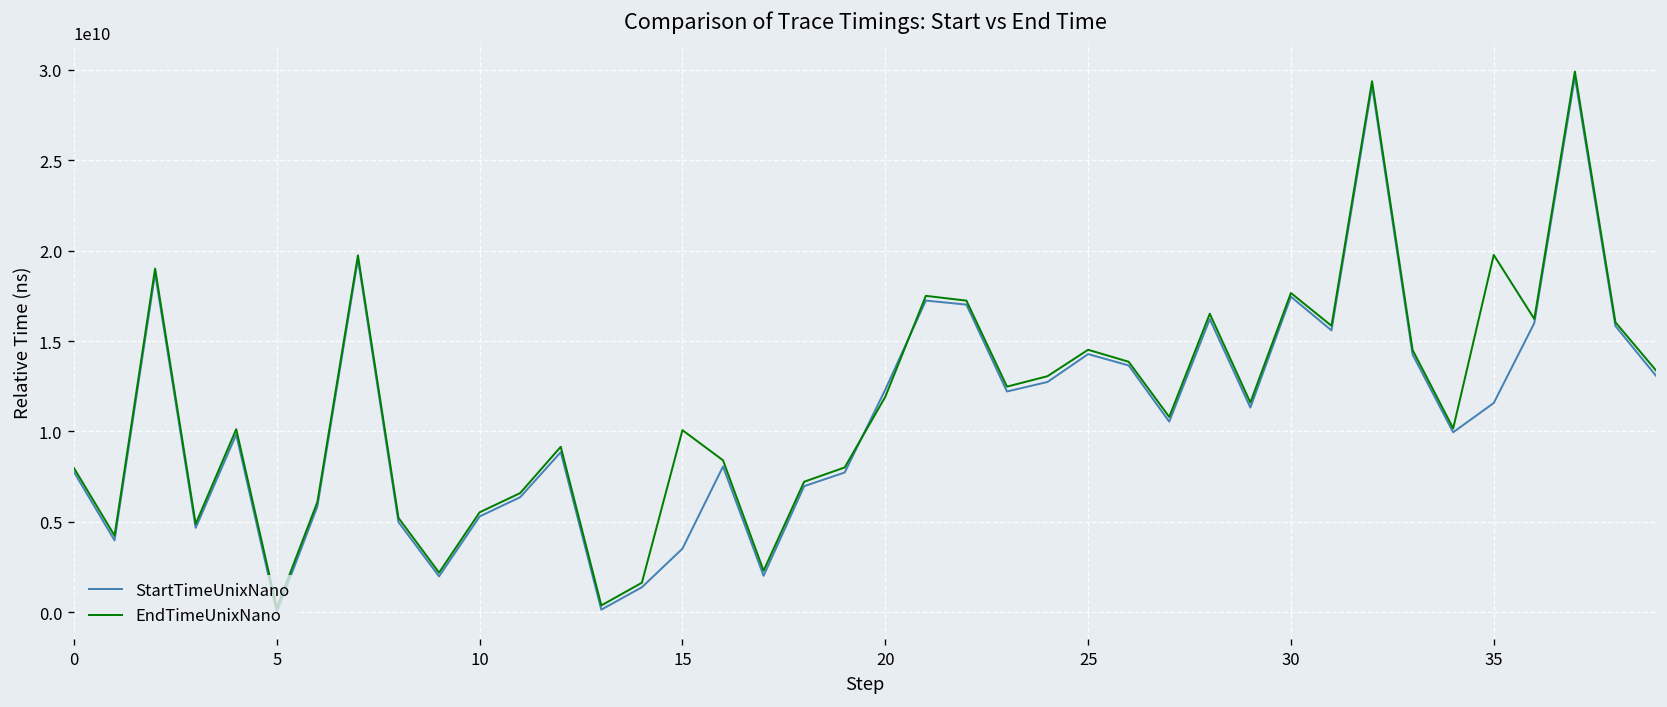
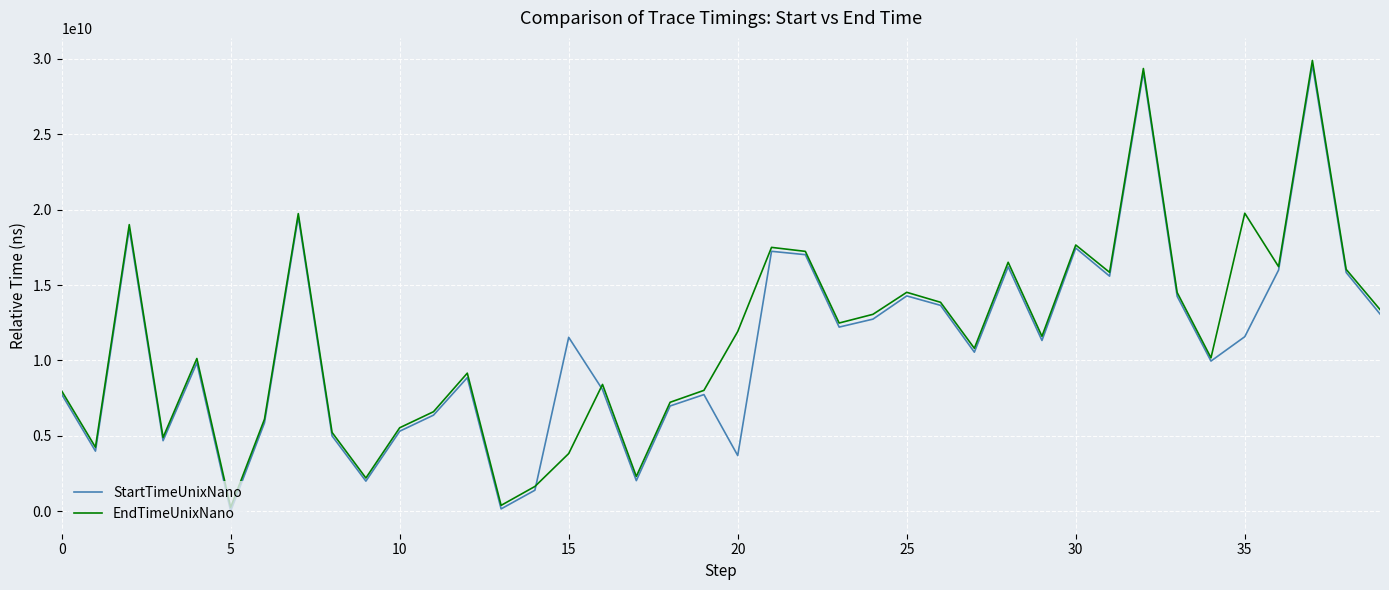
StartTimeUnixNano, 15: 3500000000 -> 11500000000
EndTimeUnixNano, 15: 10100000000 -> 3800000000
StartTimeUnixNano, 20: 12300000000 -> 3700000000
